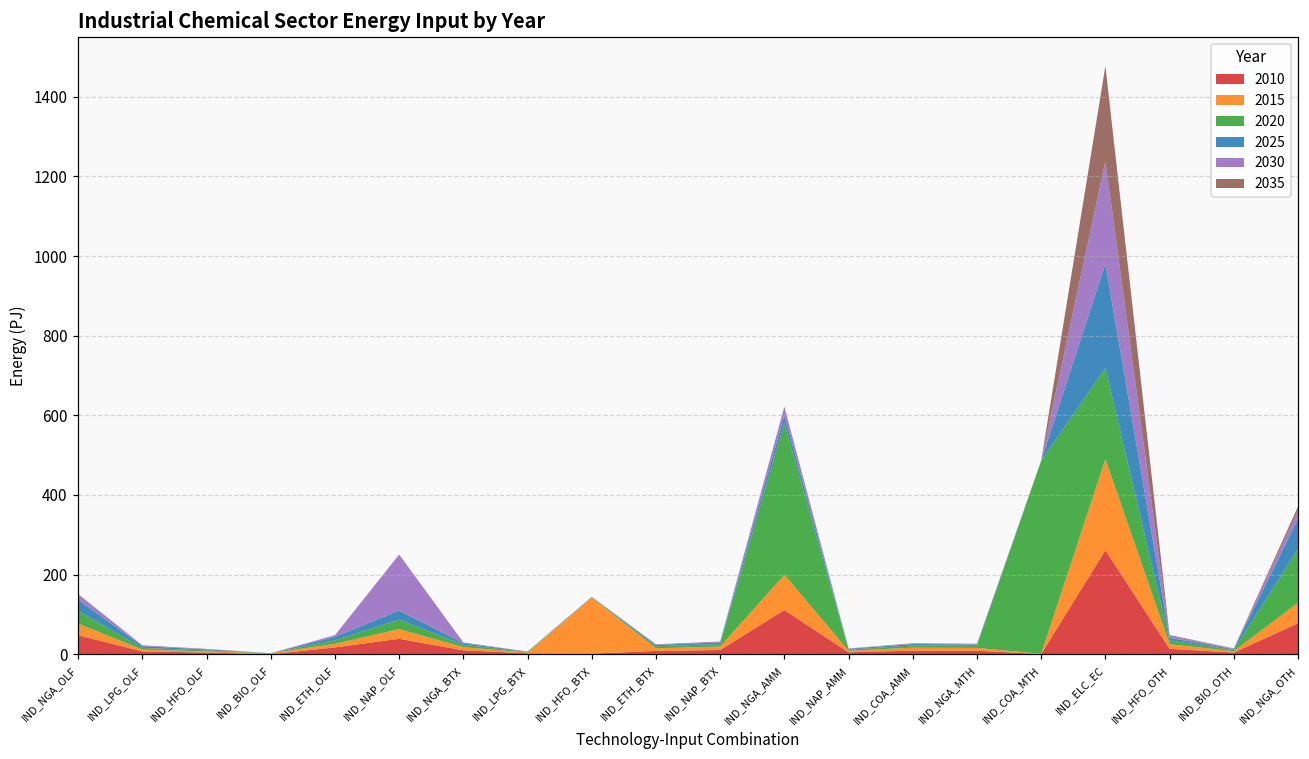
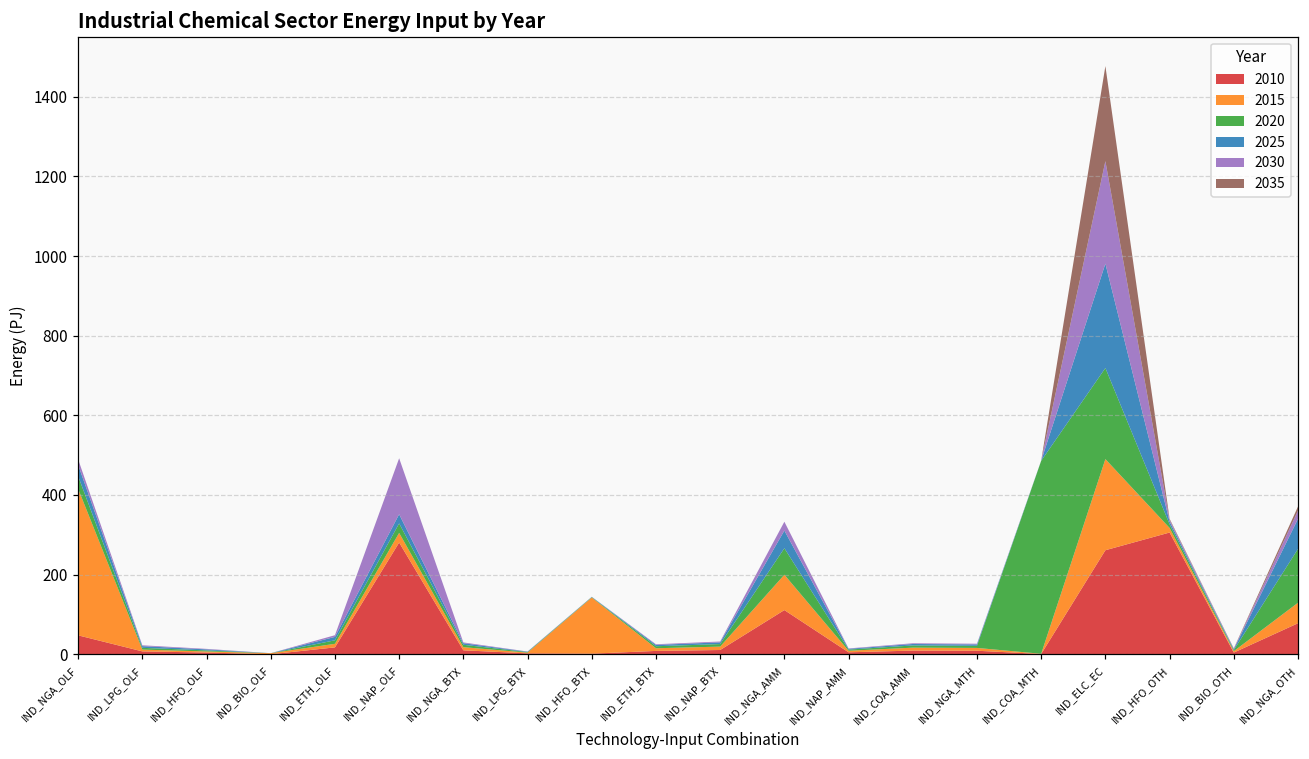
2015, IND_NGA_OLF: 30 -> 370
2010, IND_NAP_OLF: 40 -> 280
2020, IND_NGA_AMM: 380 -> 70
2025, IND_NGA_AMM: 20 -> 40
2010, IND_HFO_OTH: 10 -> 310
